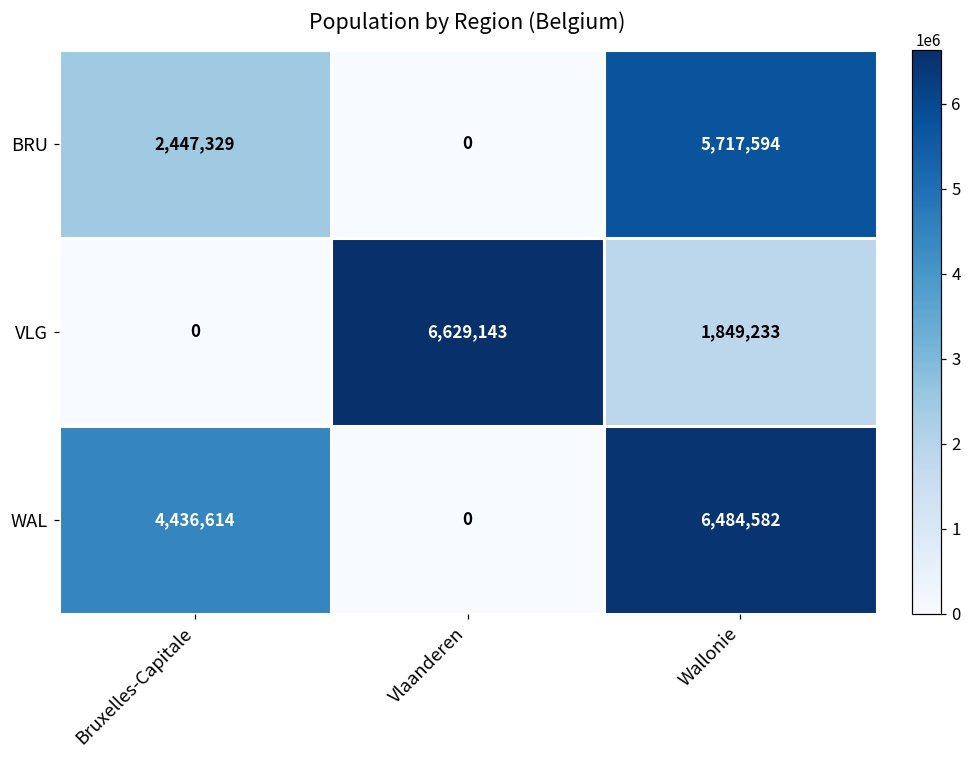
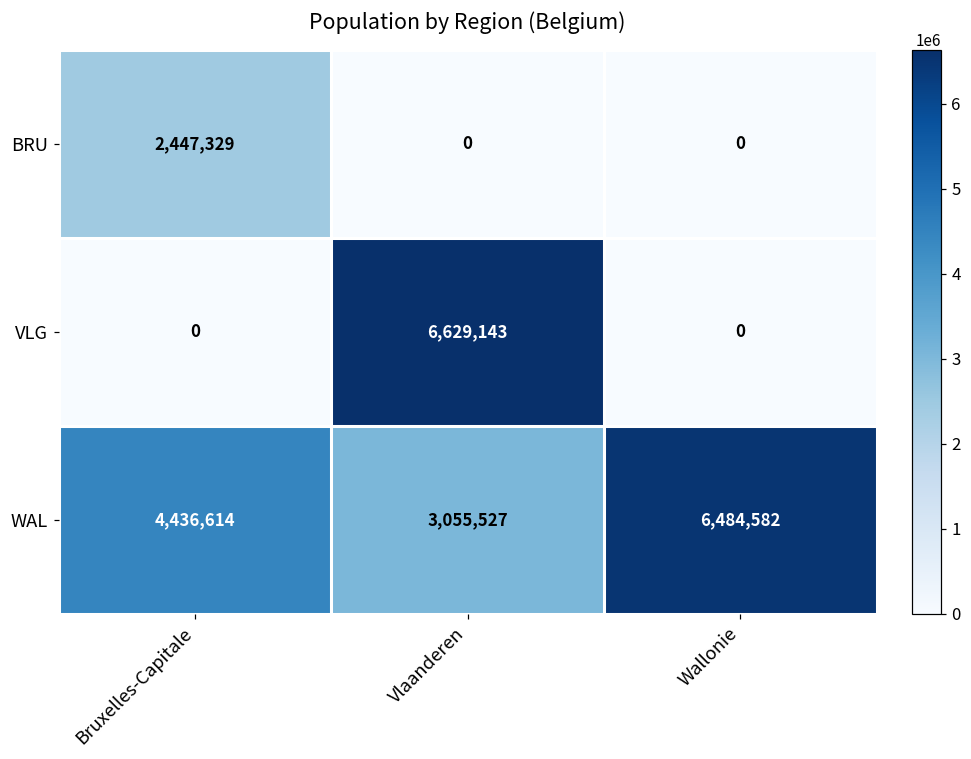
BRU, Wallonie: 5,717,594 -> 0
VLG, Wallonie: 1,849,233 -> 0
WAL, Vlaanderen: 0 -> 3,055,527
